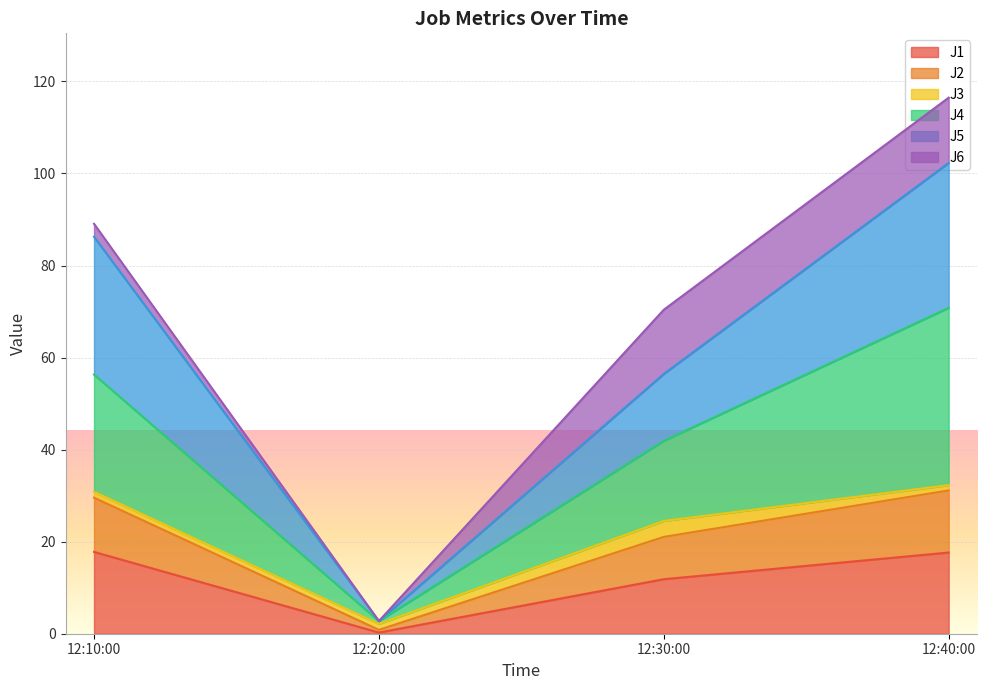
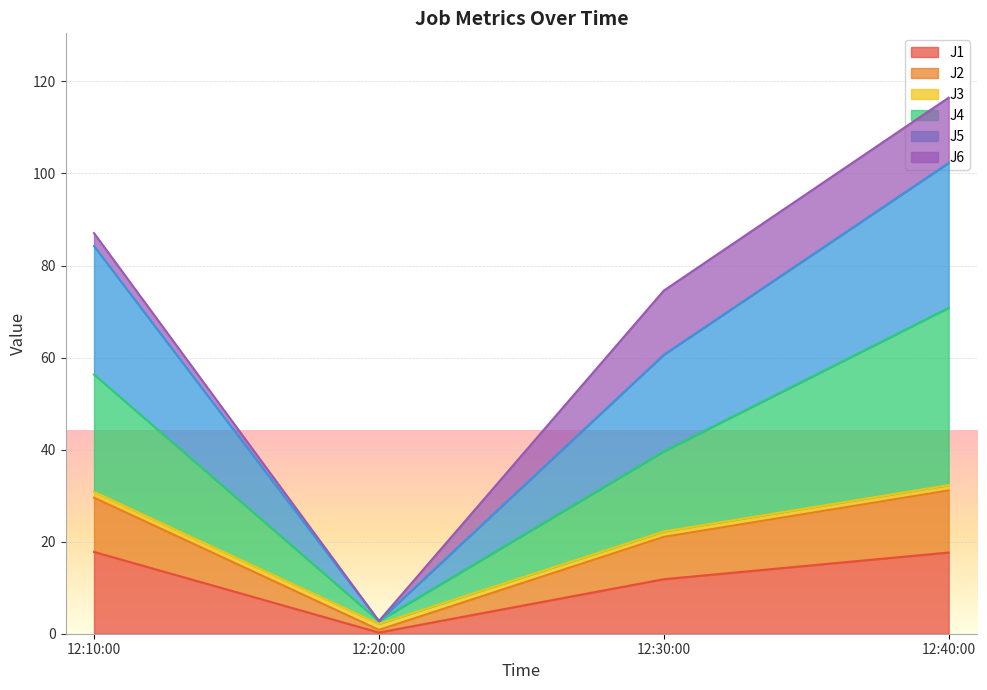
J5, 12:10:00: 30 -> 28
J3, 12:30:00: 3 -> 1
J5, 12:30:00: 15 -> 21
